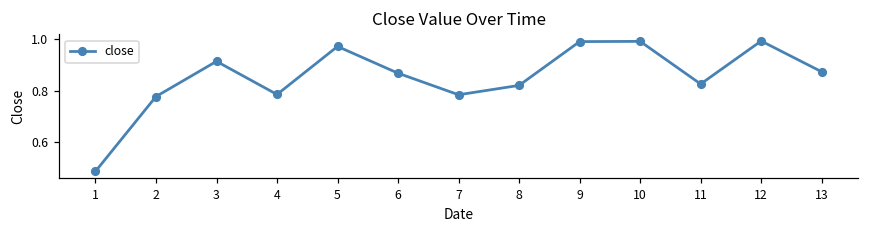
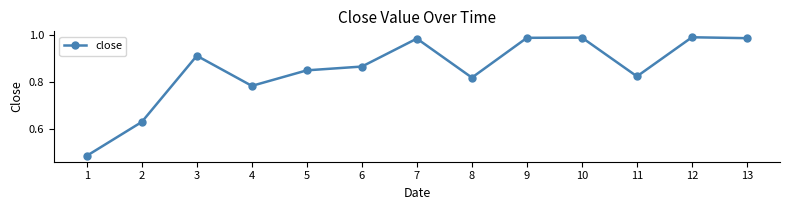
2: 0.78 -> 0.63
5: 0.97 -> 0.85
7: 0.78 -> 0.99
13: 0.87 -> 0.99
